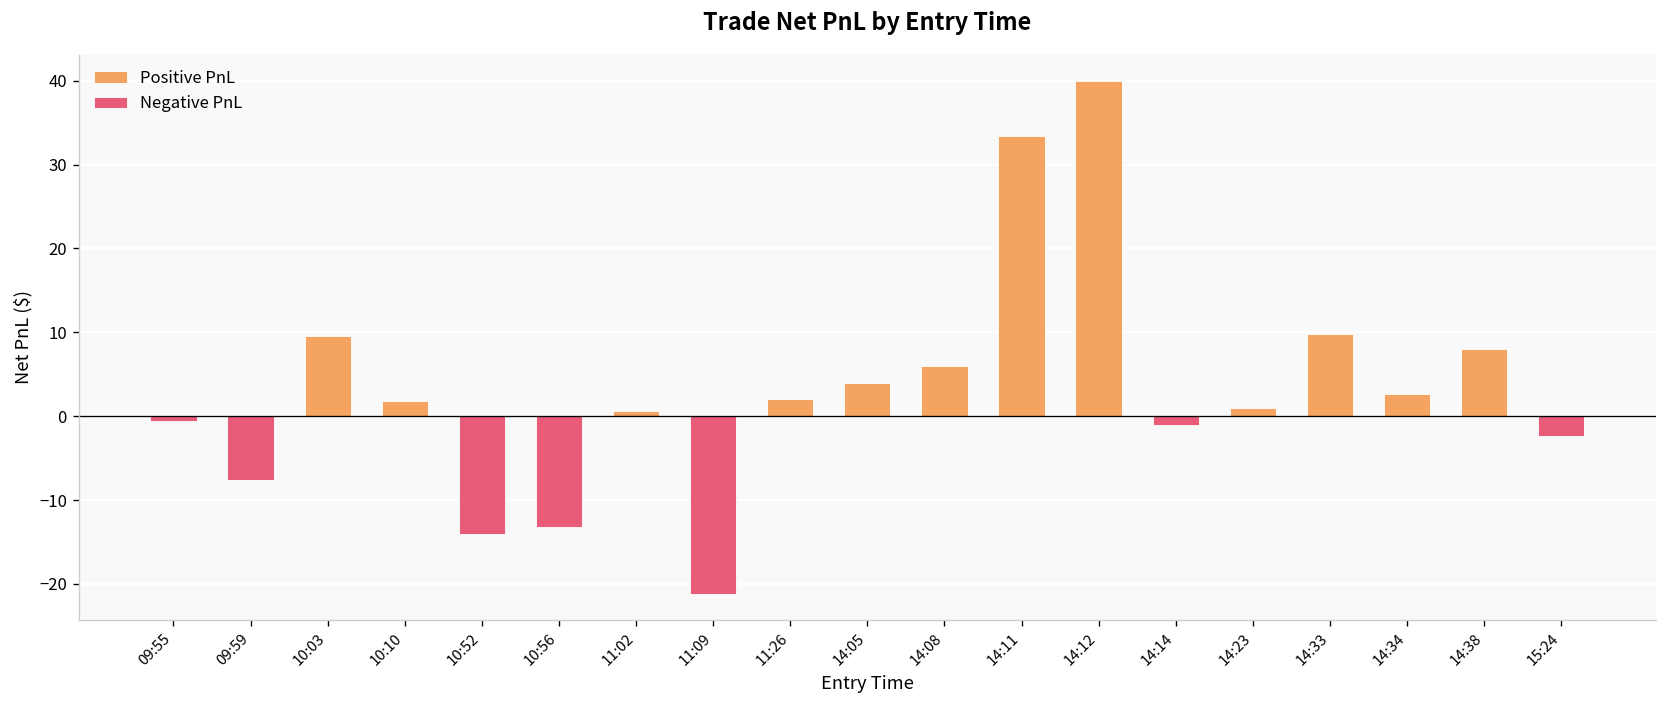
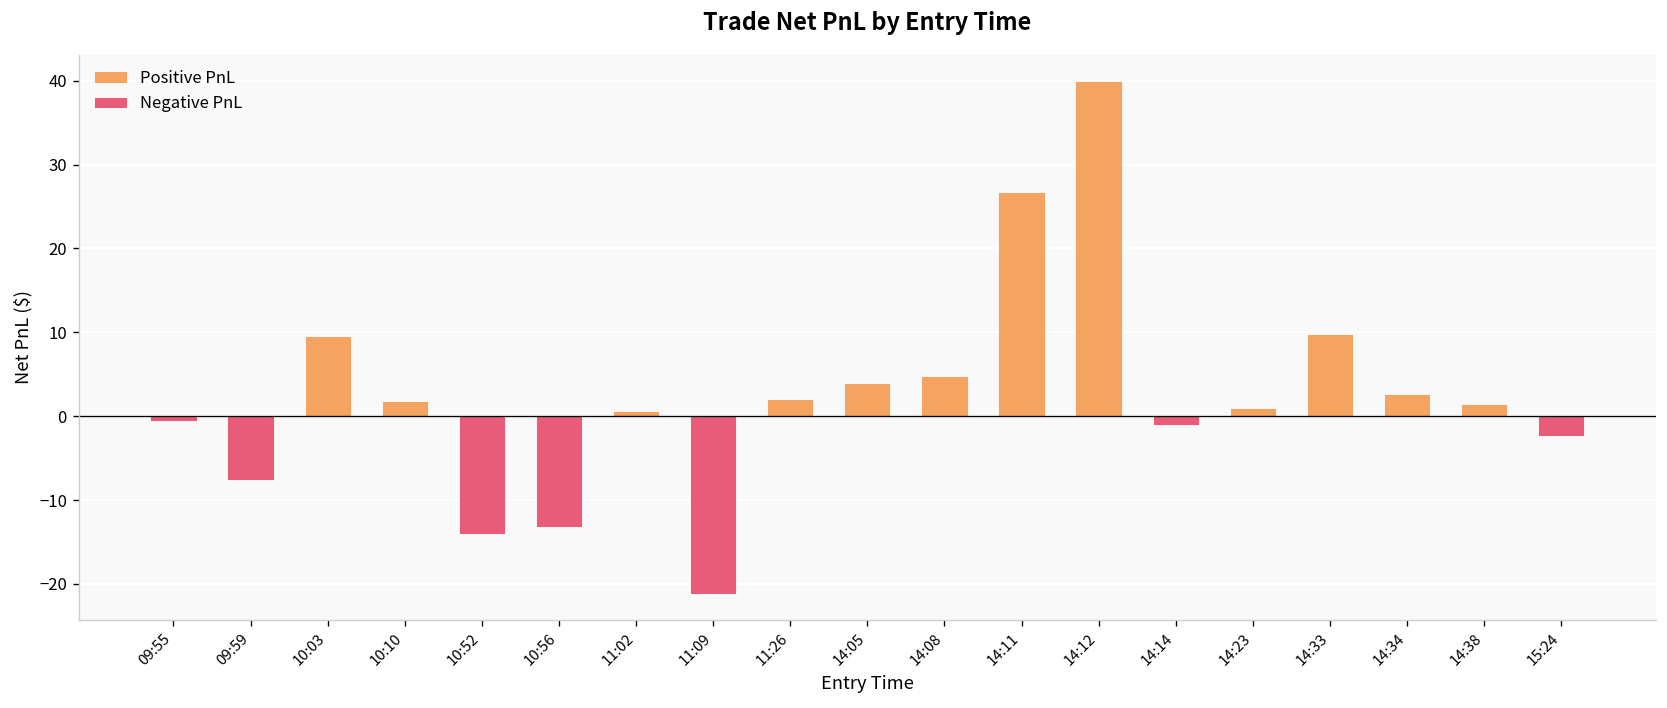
Positive PnL, 14:08: 6 -> 5
Positive PnL, 14:11: 33 -> 27
Positive PnL, 14:38: 8 -> 1
